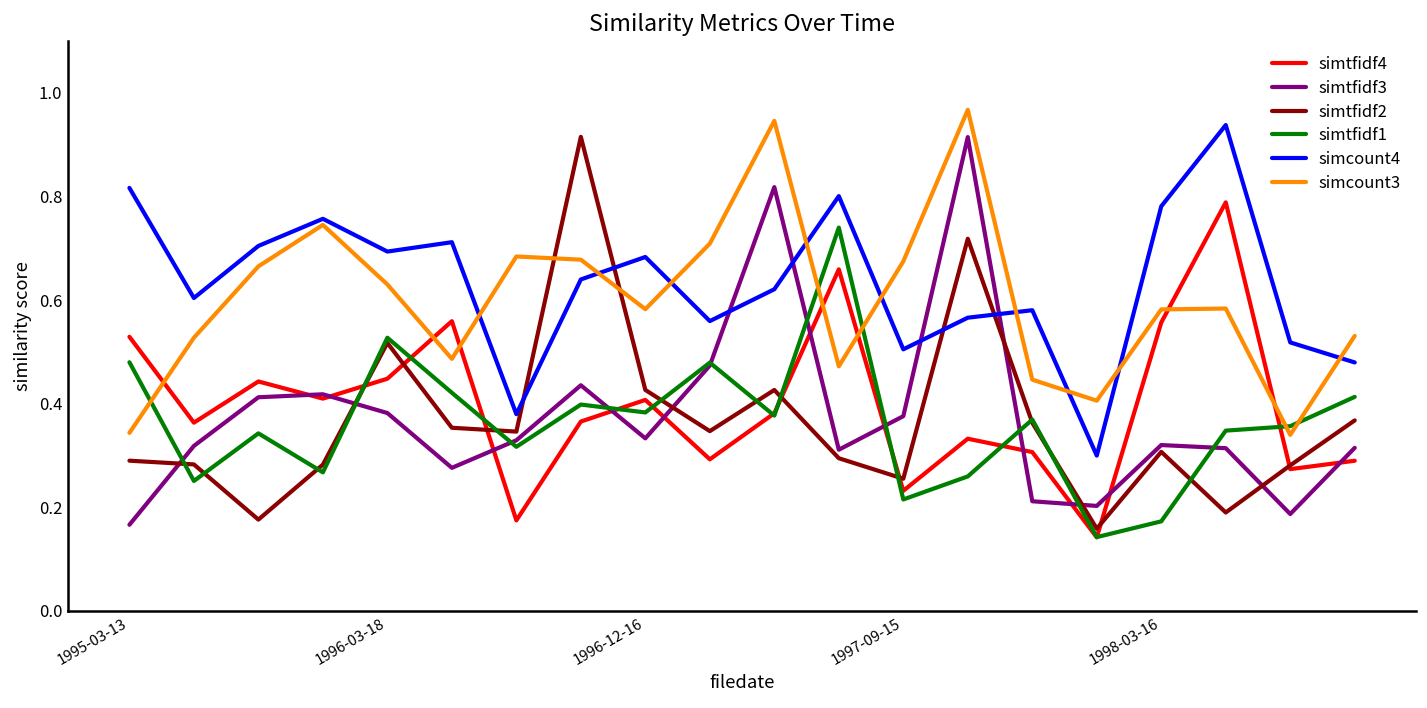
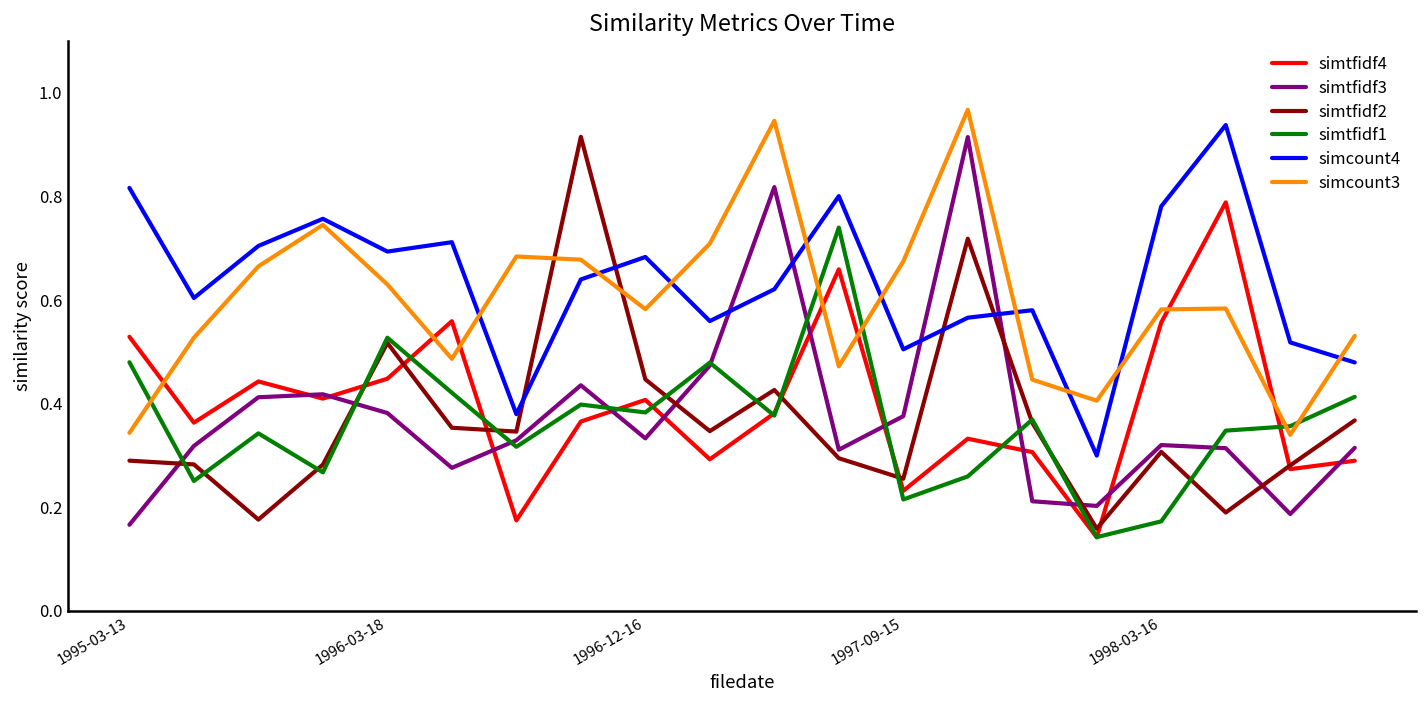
simtfidf2, 1996-12-16: 0.43 -> 0.45
